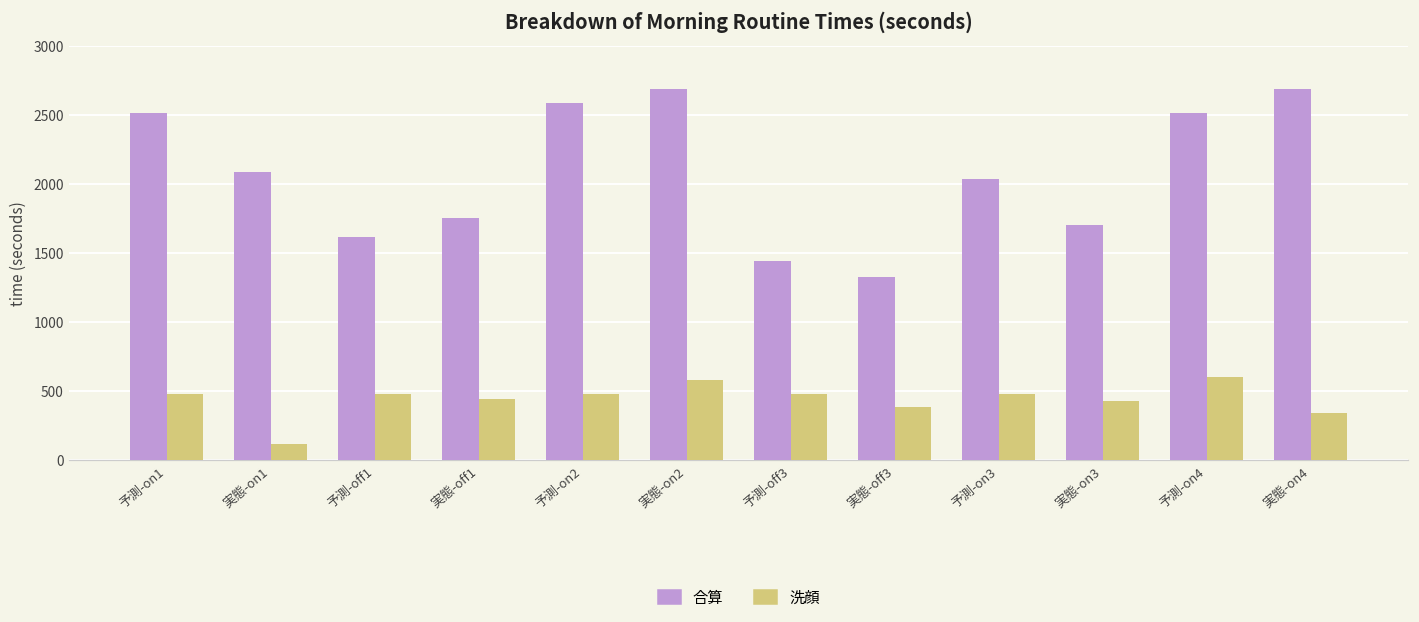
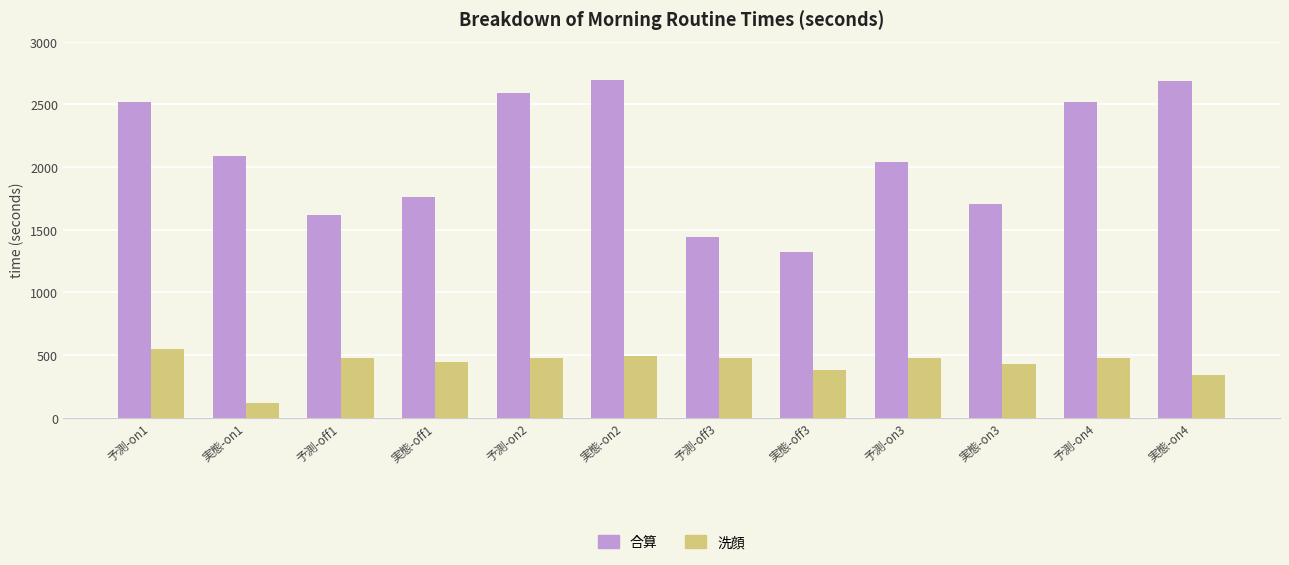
洗顔, 予測-on1: 480 -> 550
洗顔, 実態-on2: 580 -> 490
洗顔, 予測-on4: 600 -> 480
